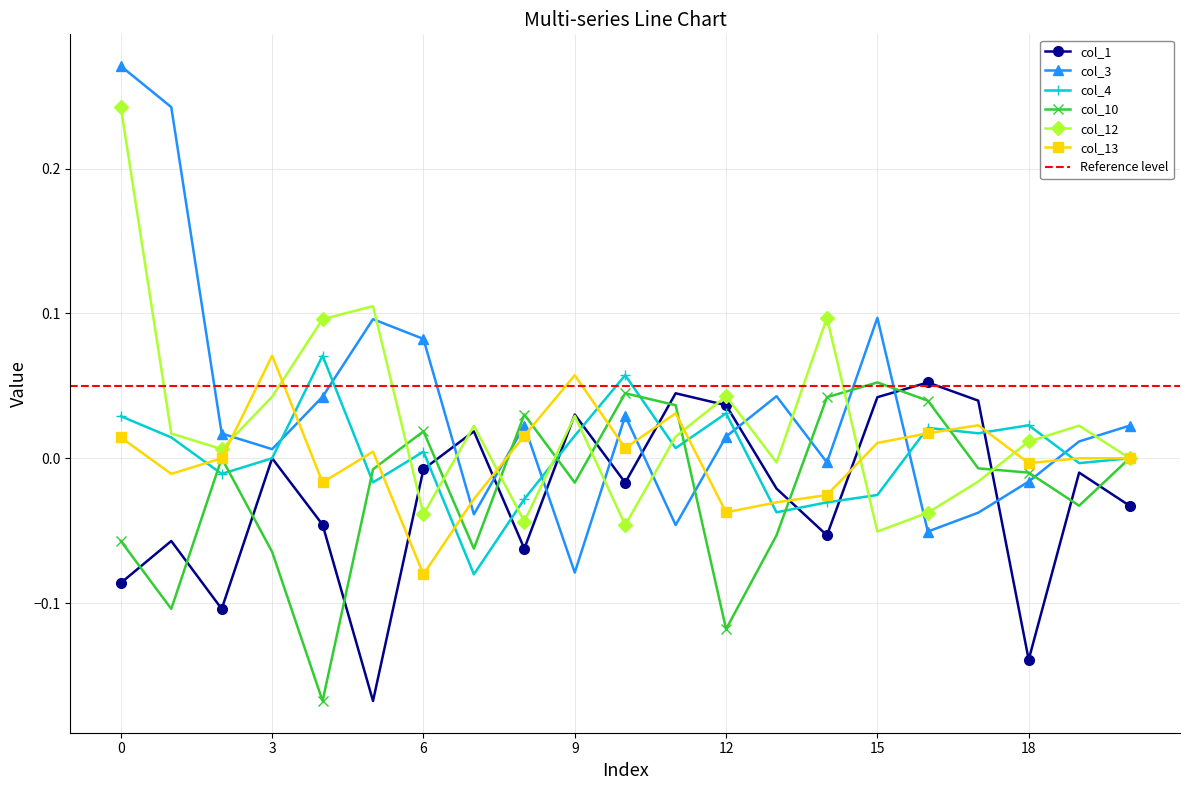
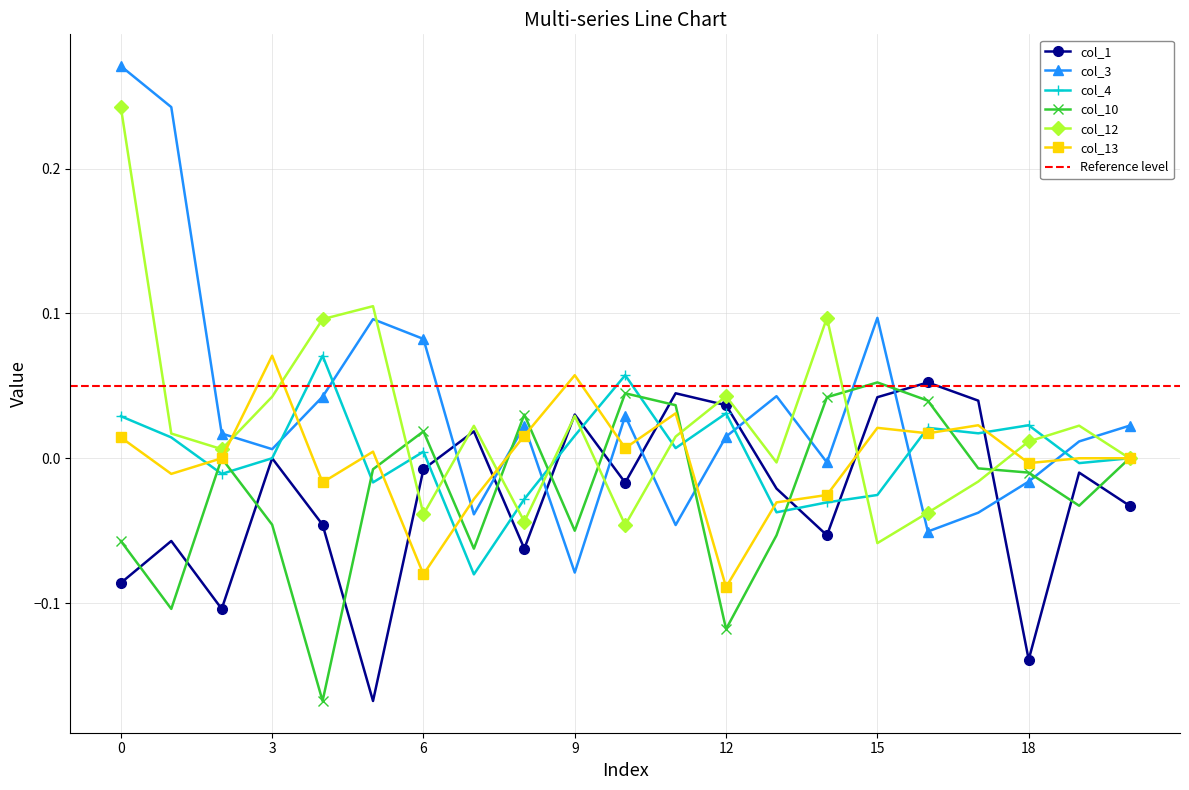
col_10, 3: -0.065 -> -0.046
col_10, 9: -0.017 -> -0.050
col_13, 12: -0.037 -> -0.089
col_12, 15: -0.051 -> -0.059
col_13, 15: 0.011 -> 0.021
